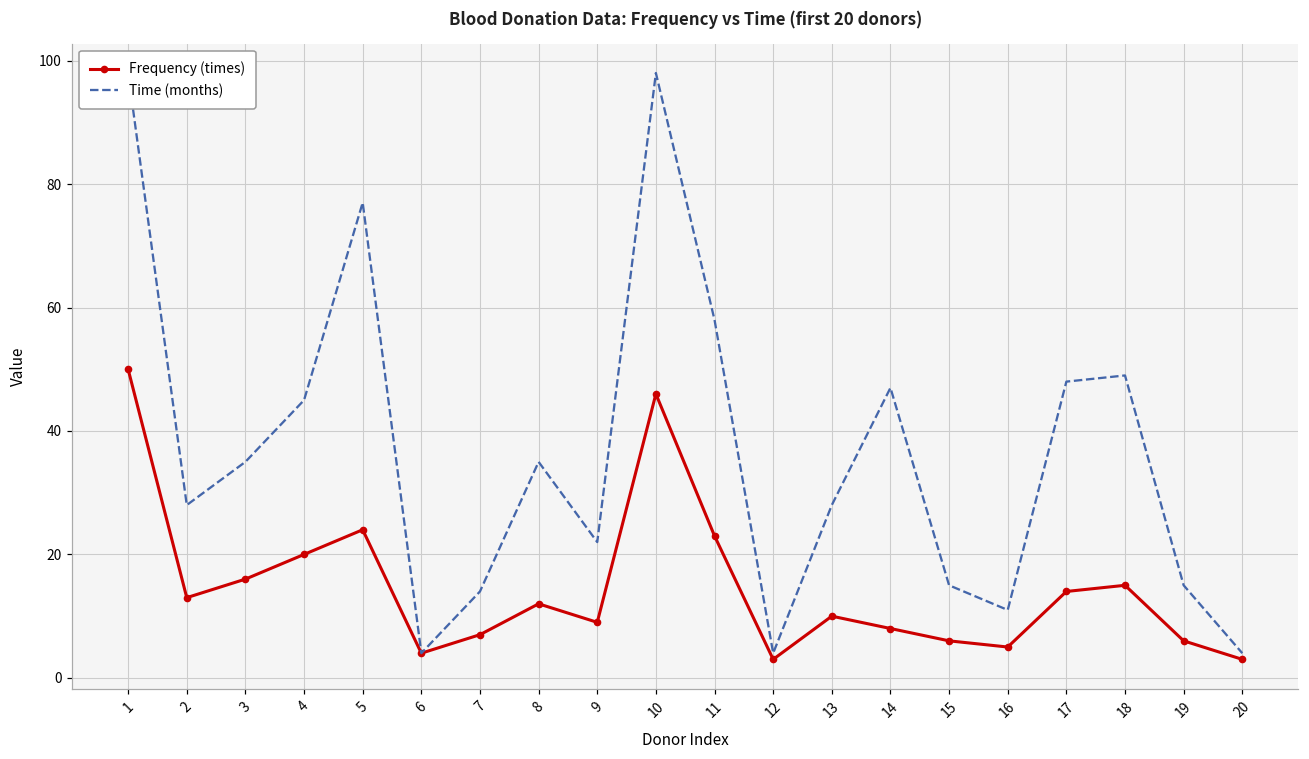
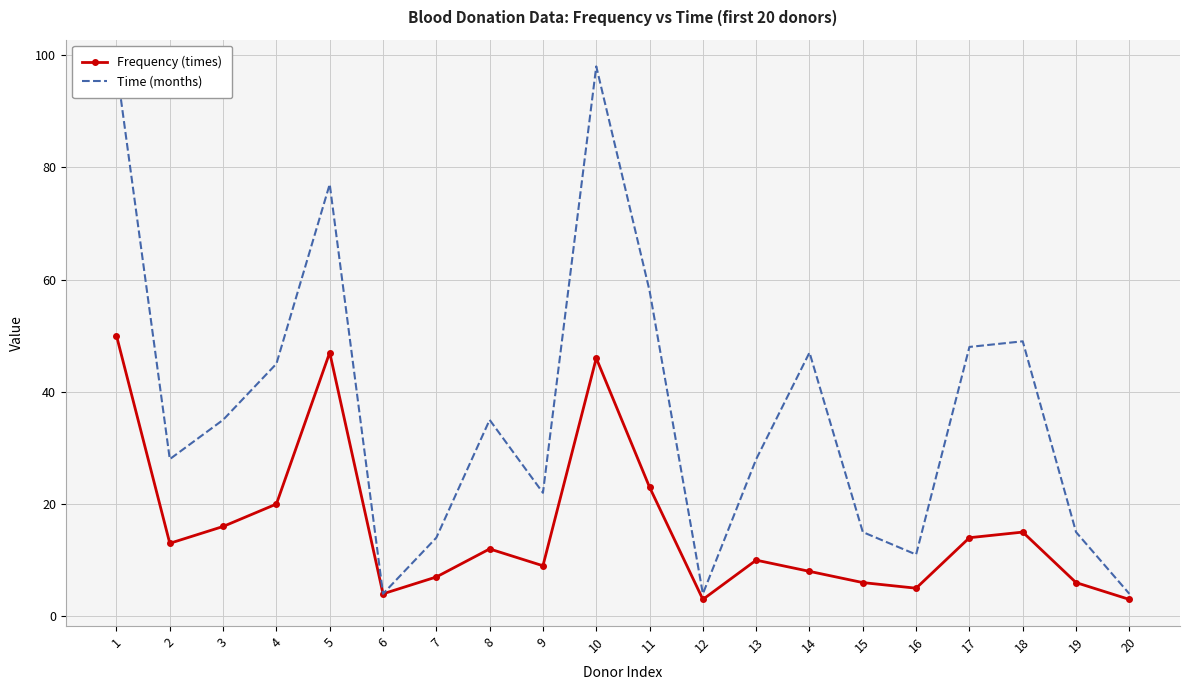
Frequency (times), 5: 24 -> 47
